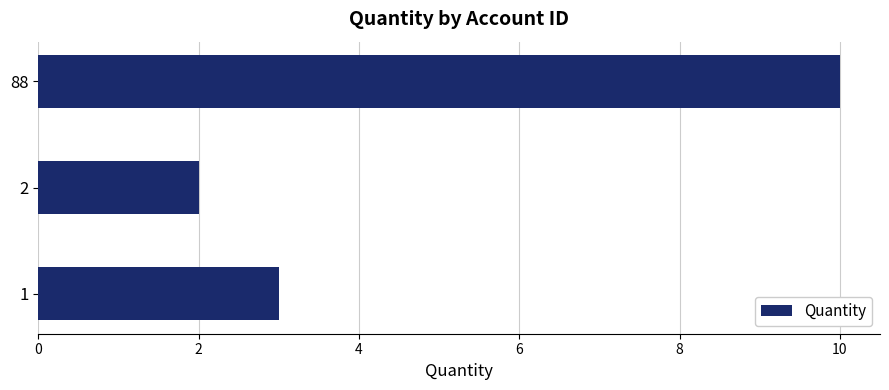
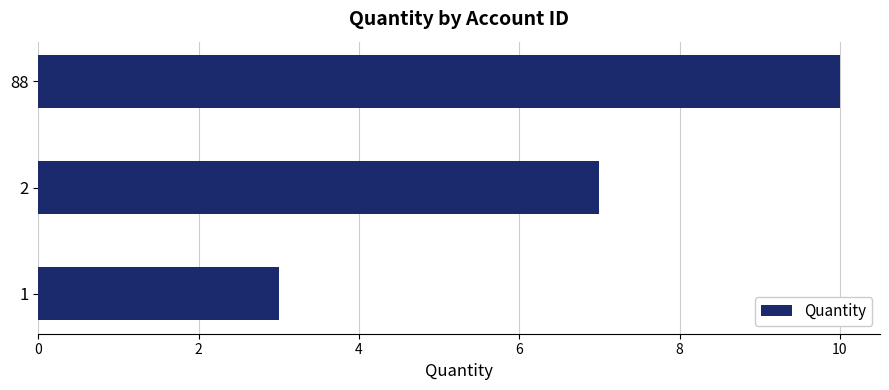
2: 2 -> 7
